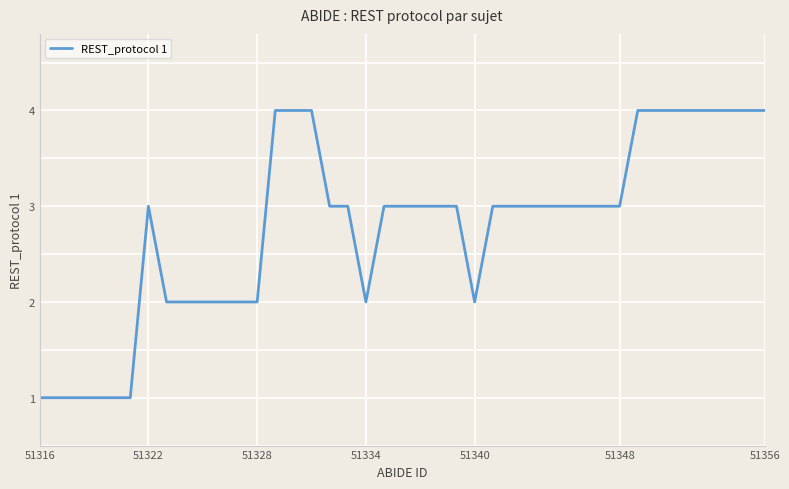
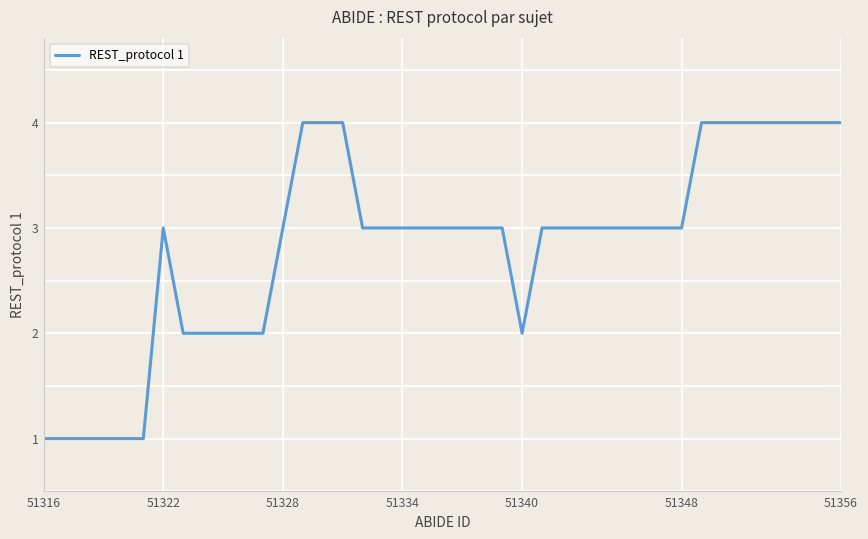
51328: 2 -> 3
51334: 2 -> 3
